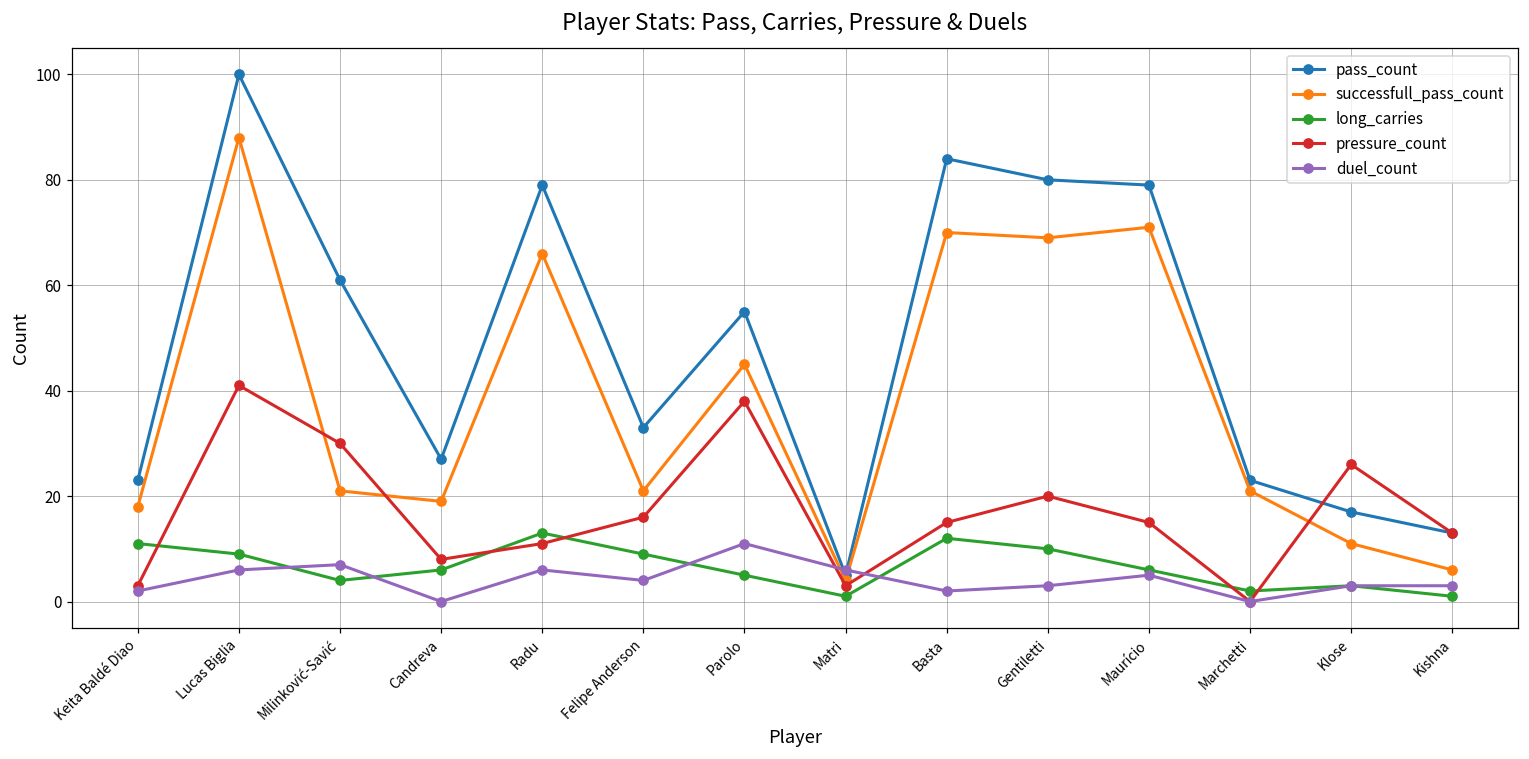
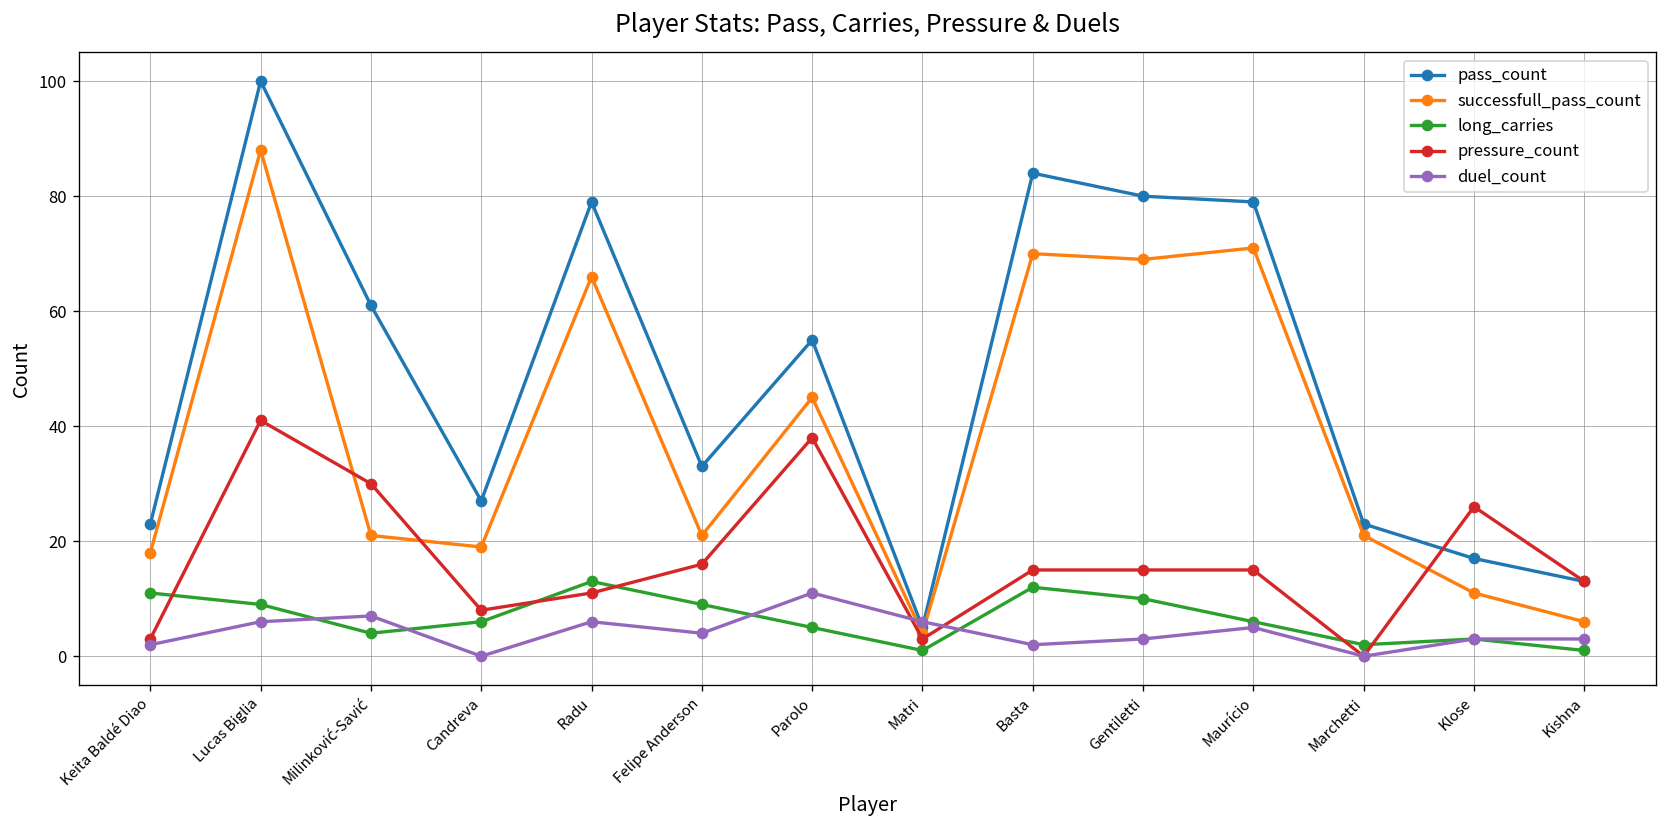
pressure_count, Gentiletti: 20 -> 15
